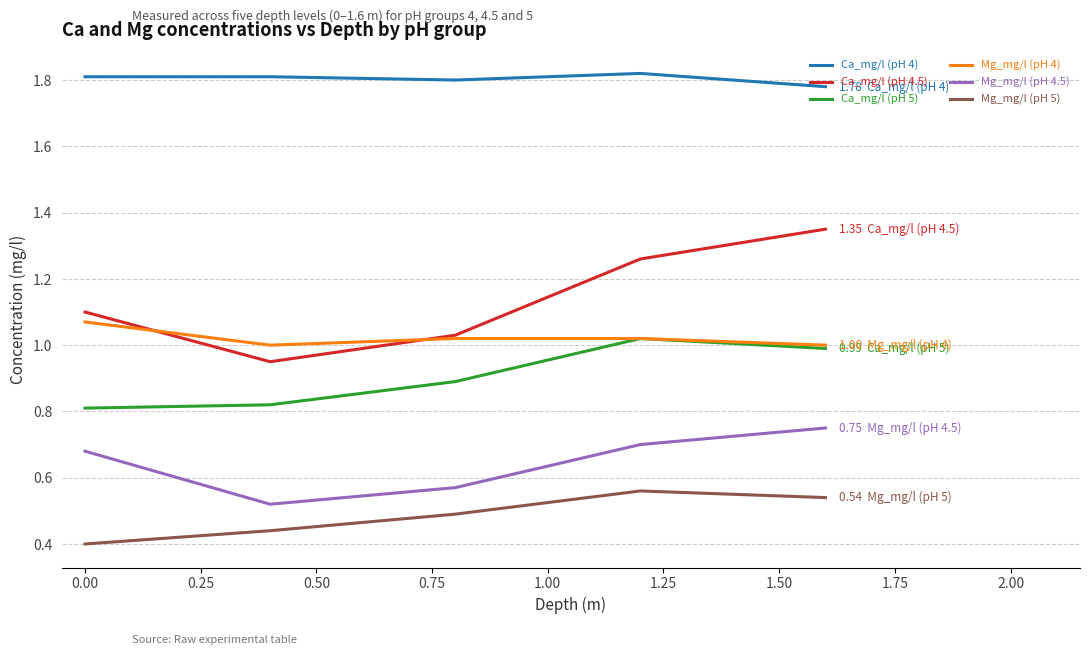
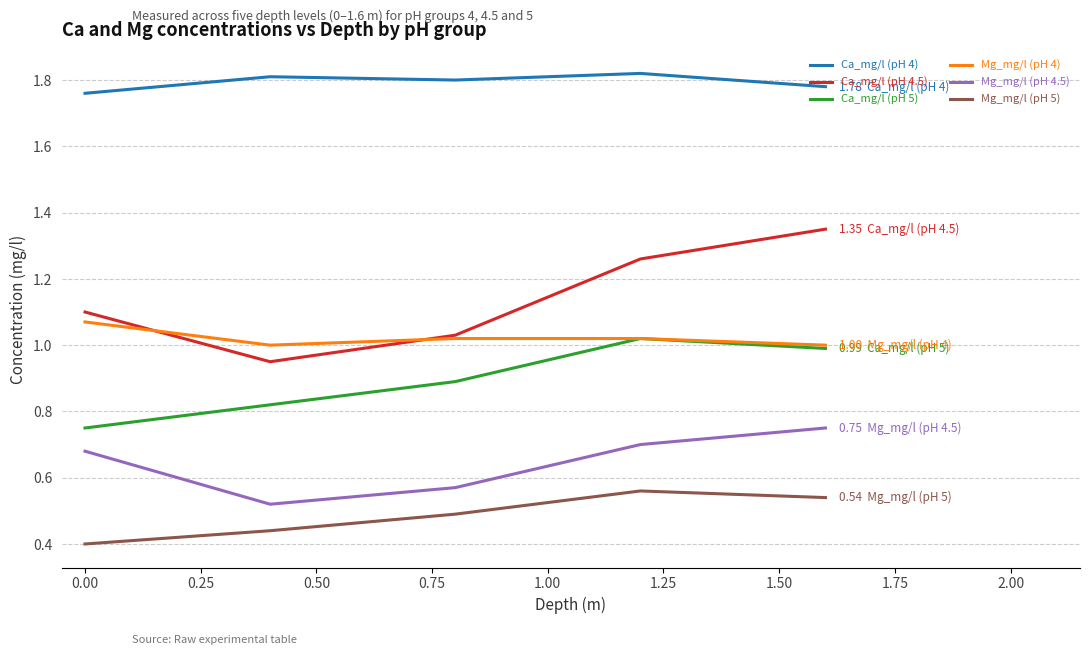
Ca_mg/l (pH 4), 0.00: 1.81 -> 1.76
Ca_mg/l (pH 5), 0.00: 0.81 -> 0.75
